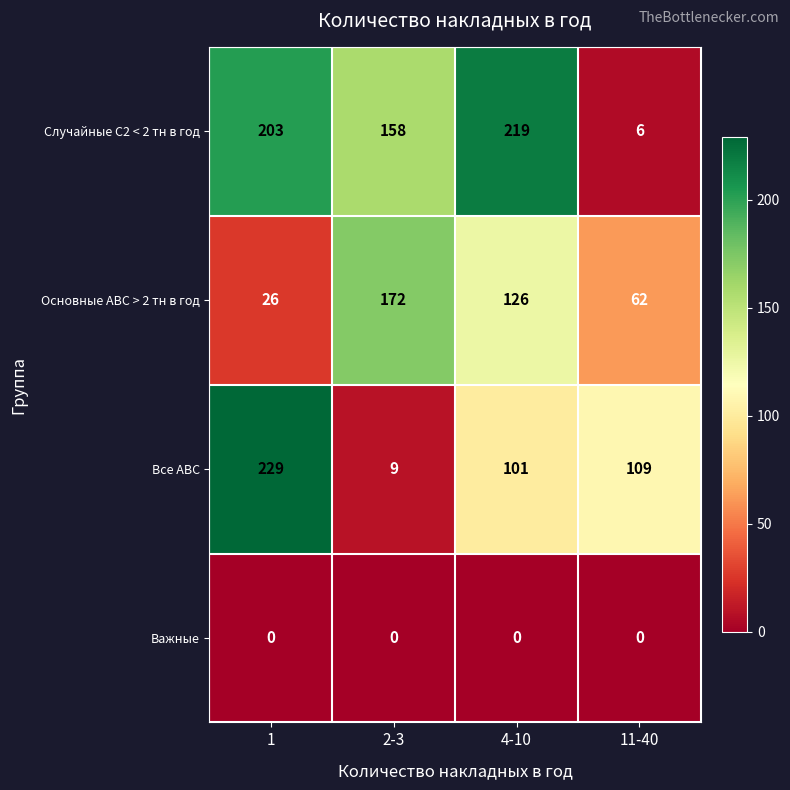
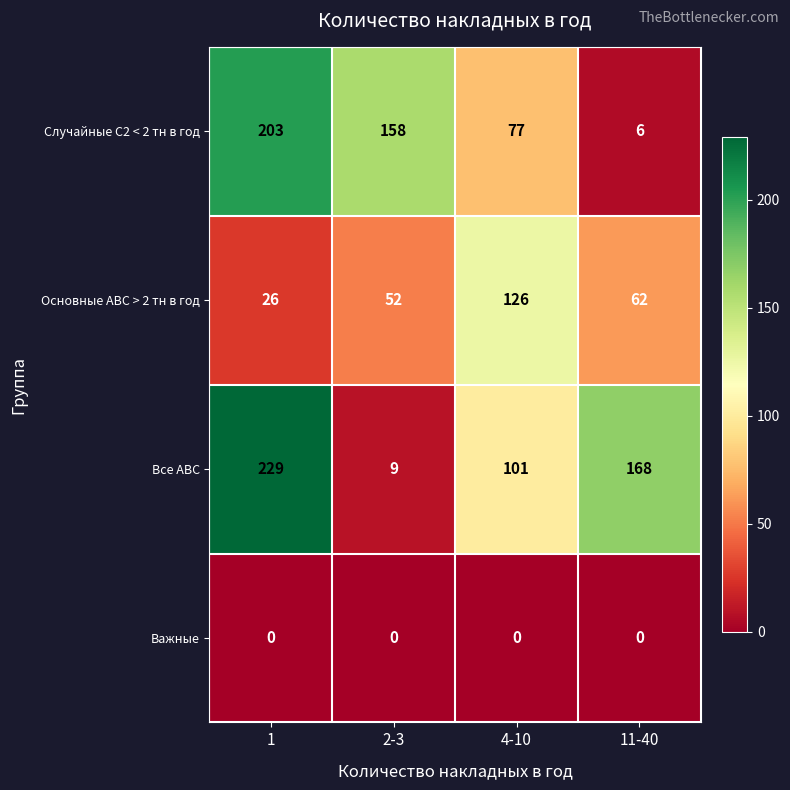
Случайные С2 < 2 тн в год, 4-10: 219 -> 77
Основные АВС > 2 тн в год, 2-3: 172 -> 52
Все АВС, 11-40: 109 -> 168
